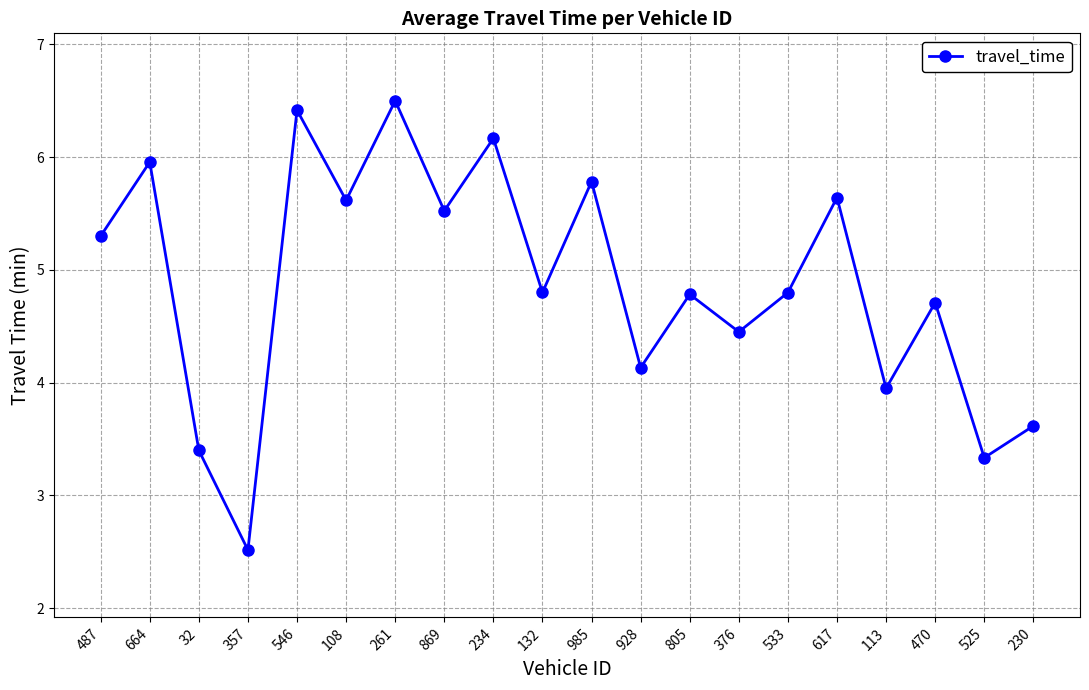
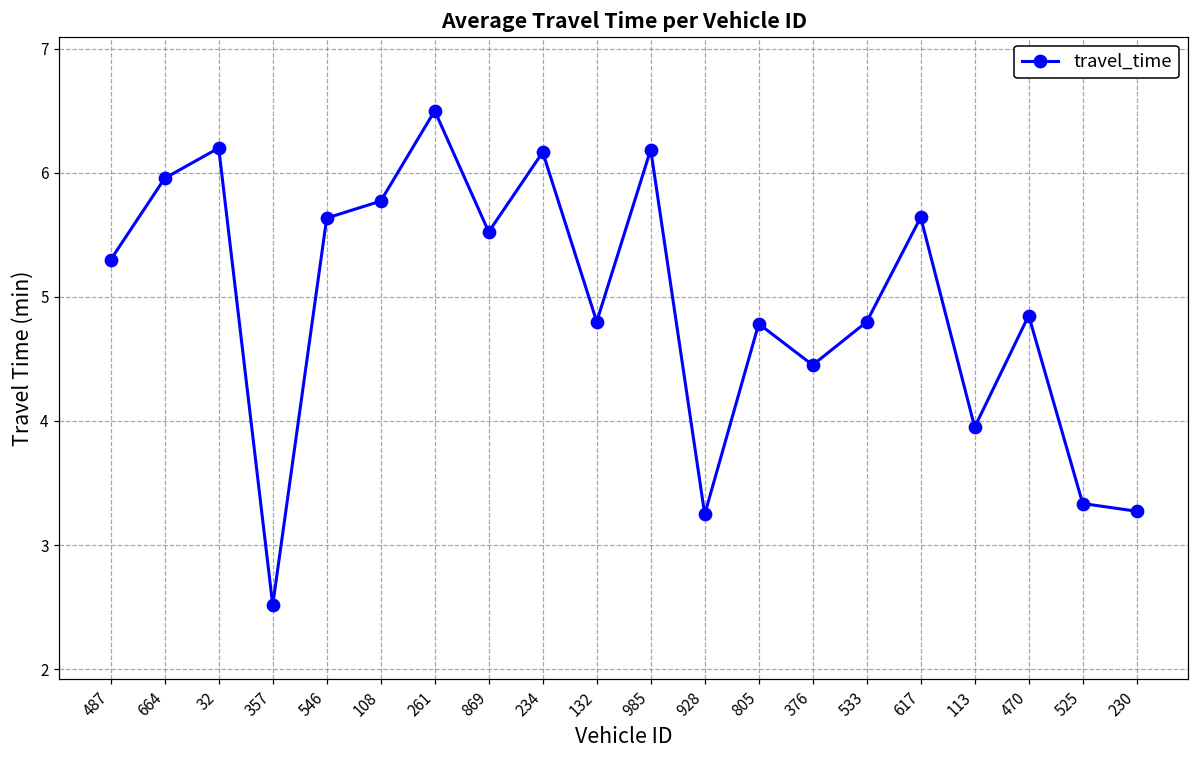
32: 3.4 -> 6.2
546: 6.42 -> 5.64
108: 5.62 -> 5.77
985: 5.78 -> 6.19
928: 4.13 -> 3.25
470: 4.71 -> 4.85
230: 3.62 -> 3.27
